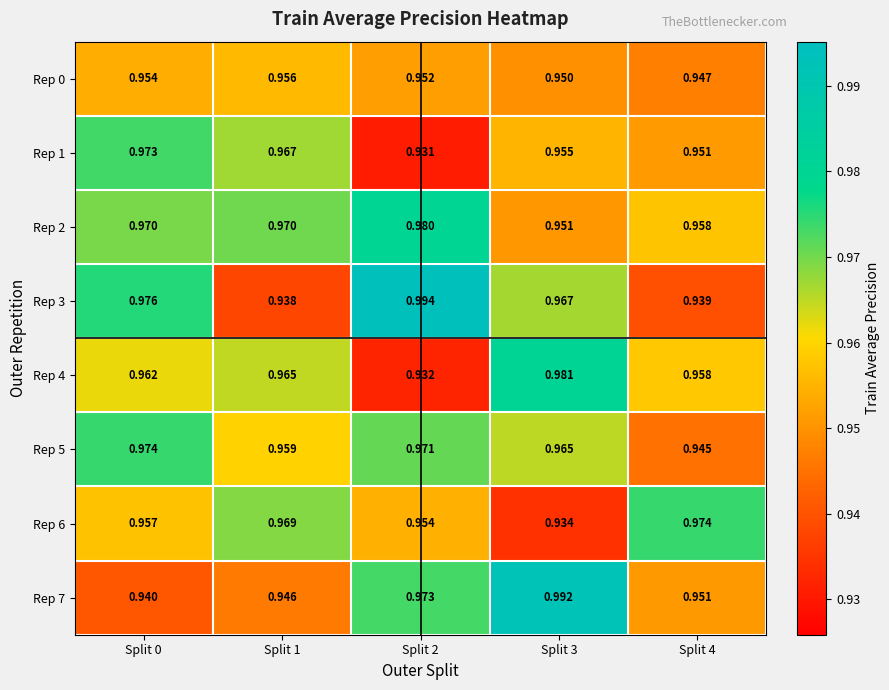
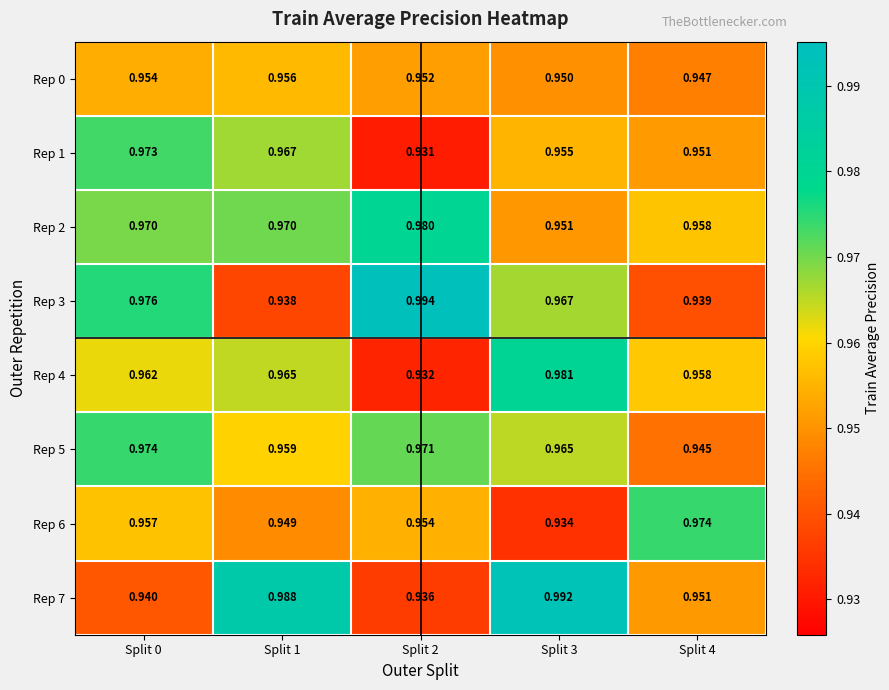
Rep 6, Split 1: 0.969 -> 0.949
Rep 7, Split 1: 0.946 -> 0.988
Rep 7, Split 2: 0.973 -> 0.936
